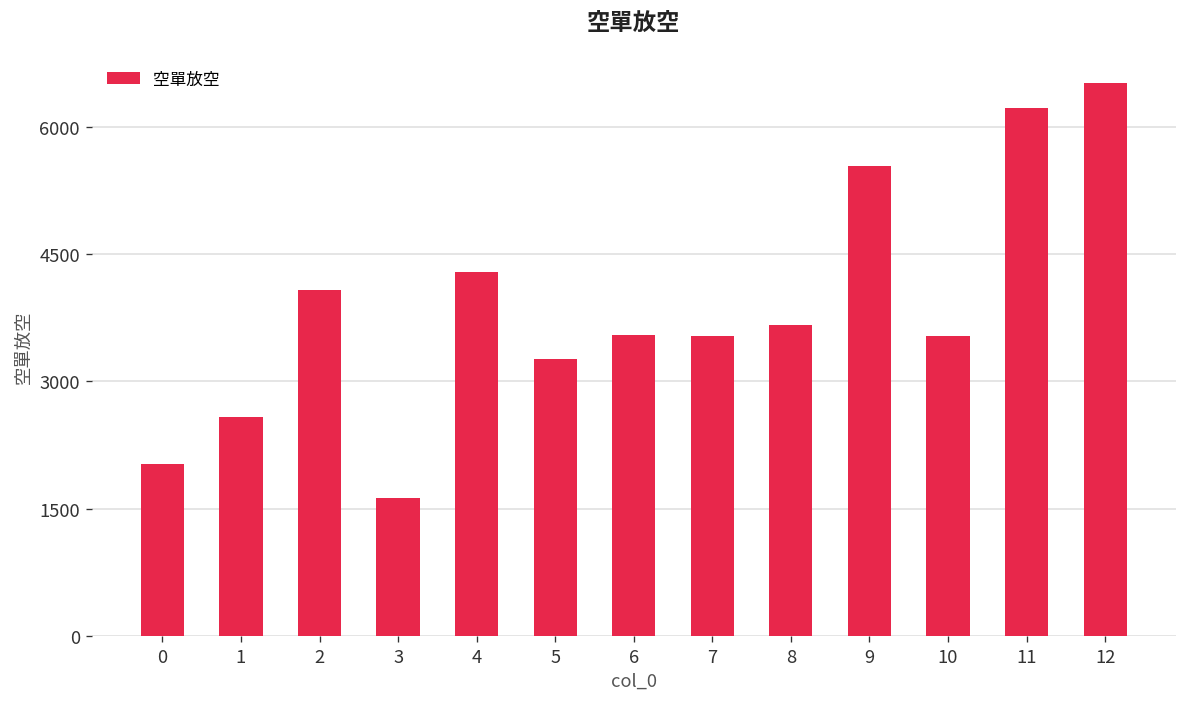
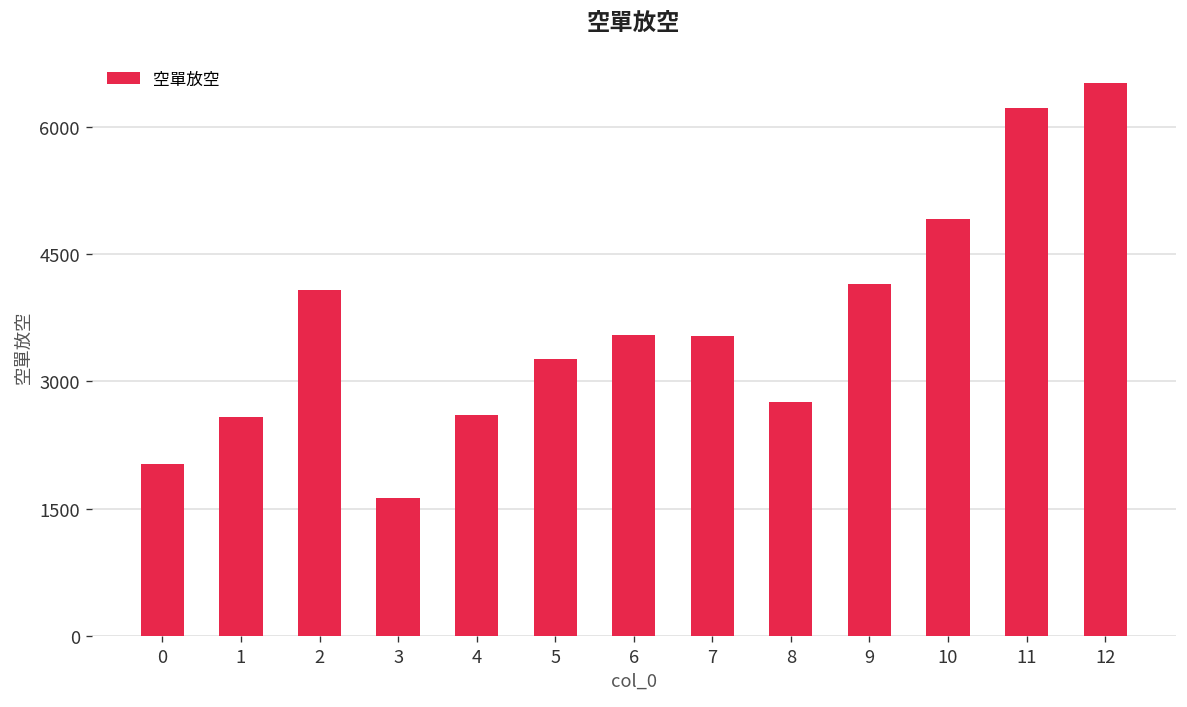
4: 4300 -> 2600
8: 3700 -> 2800
9: 5500 -> 4100
10: 3500 -> 4900
